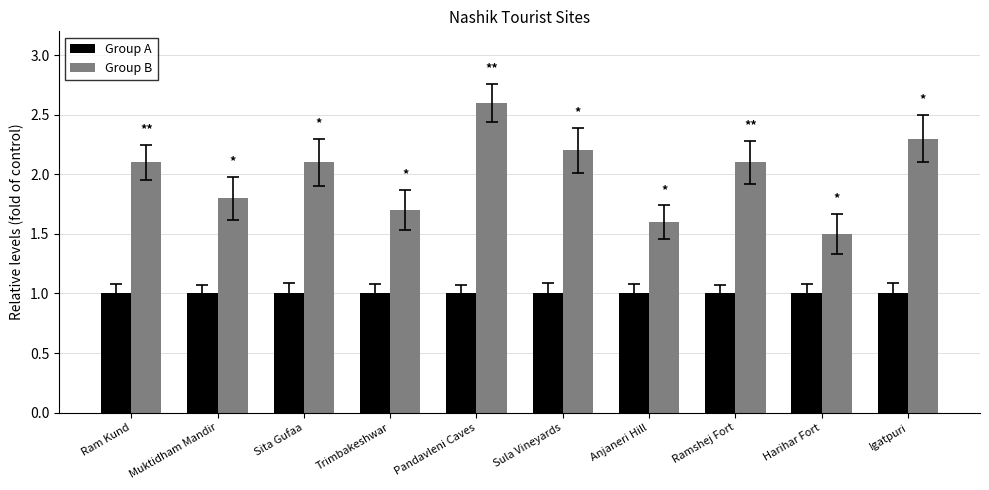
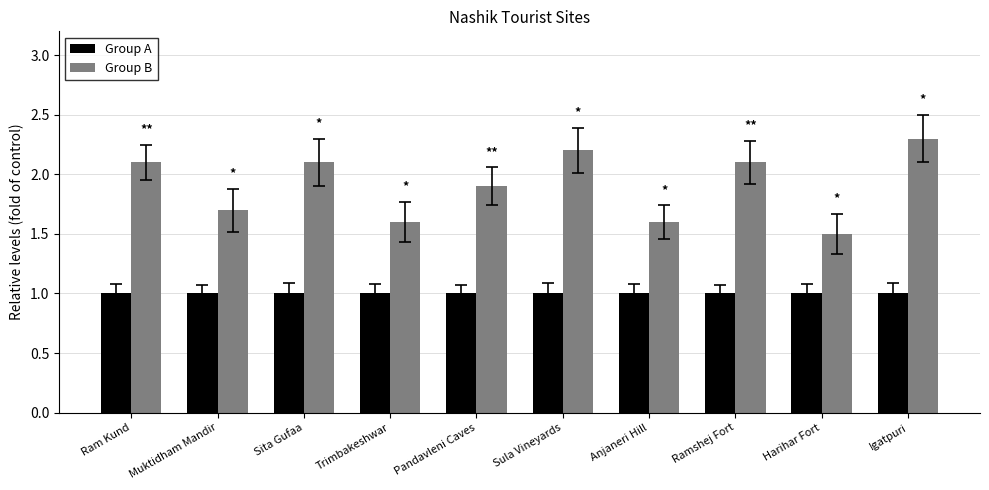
Group B, Muktidham Mandir: 1.8 -> 1.7
Group B, Trimbakeshwar: 1.7 -> 1.6
Group B, Pandavleni Caves: 2.6 -> 1.9
